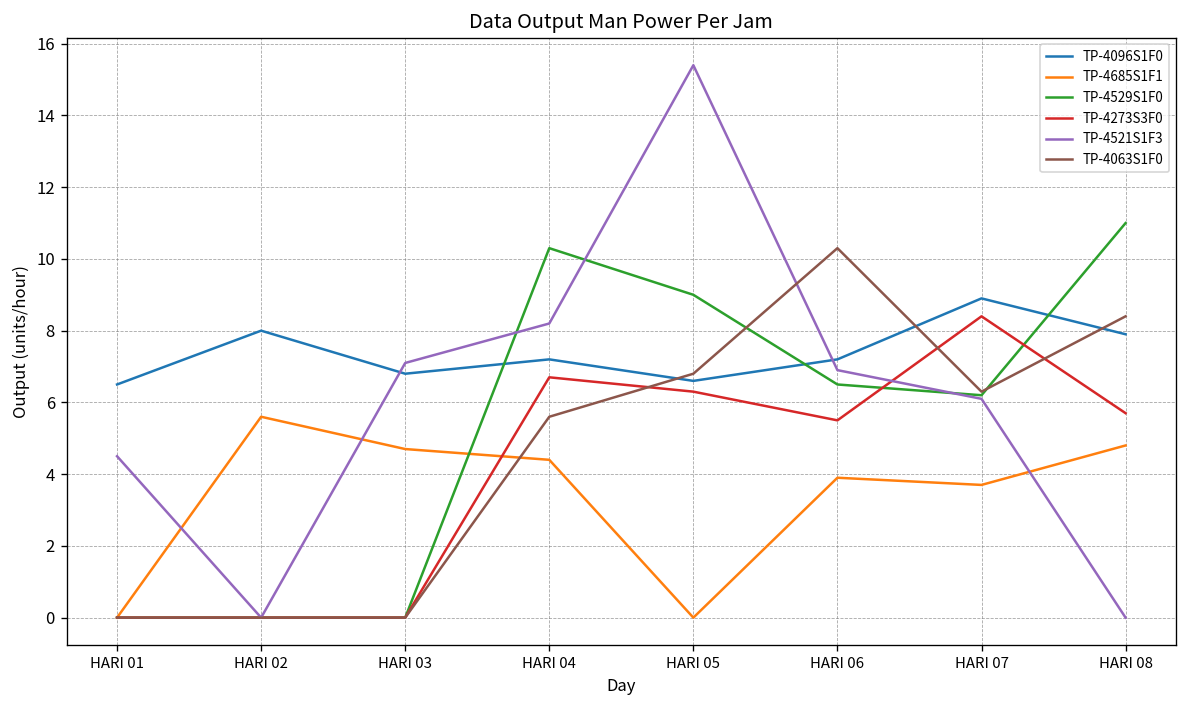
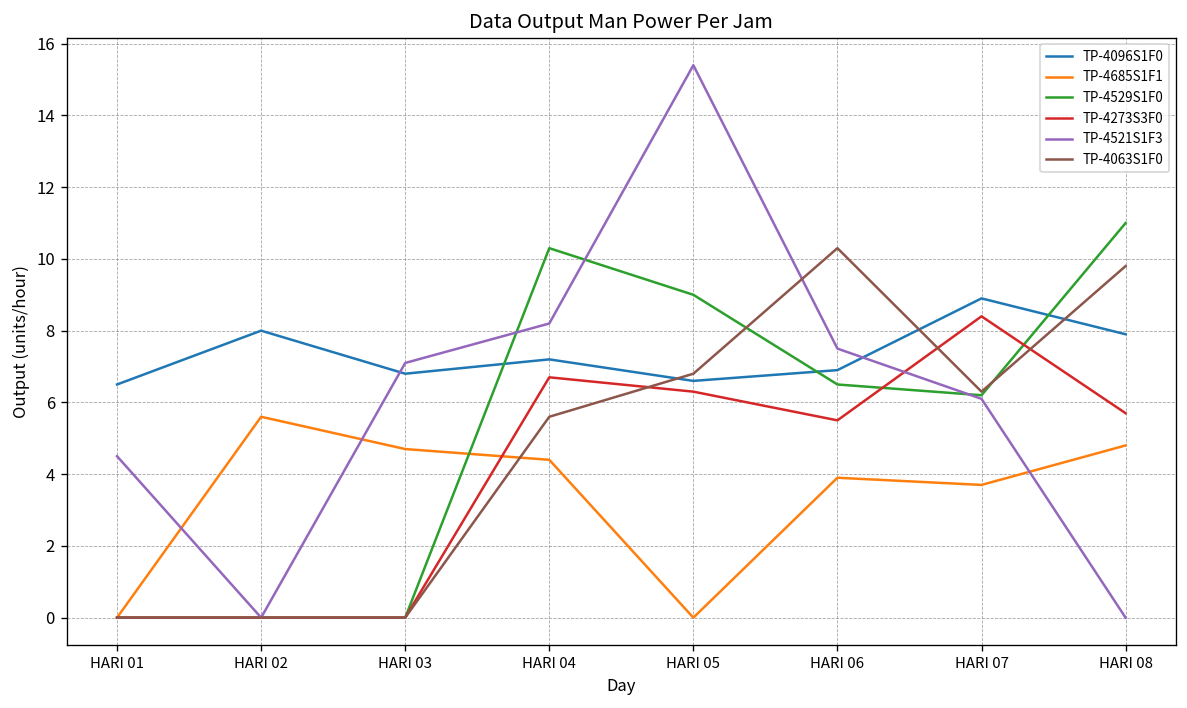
TP-4096S1F0, HARI 06: 7.2 -> 6.9
TP-4521S1F3, HARI 06: 6.9 -> 7.5
TP-4063S1F0, HARI 08: 8.4 -> 9.8
